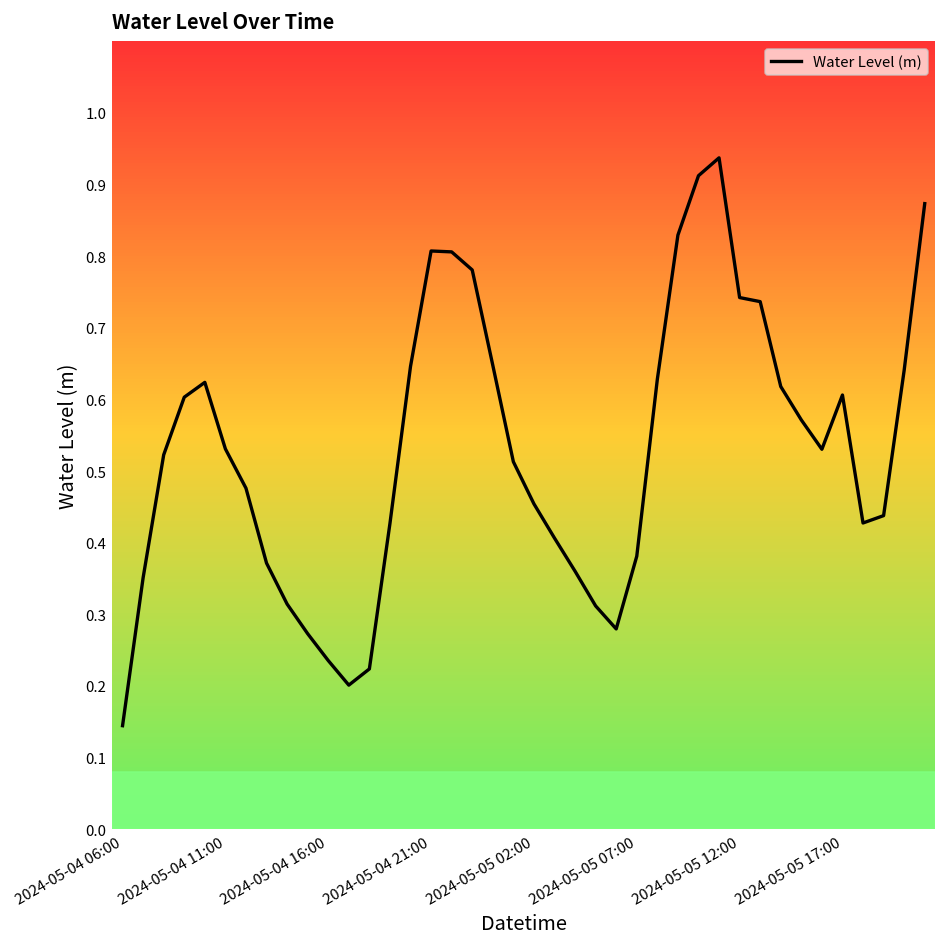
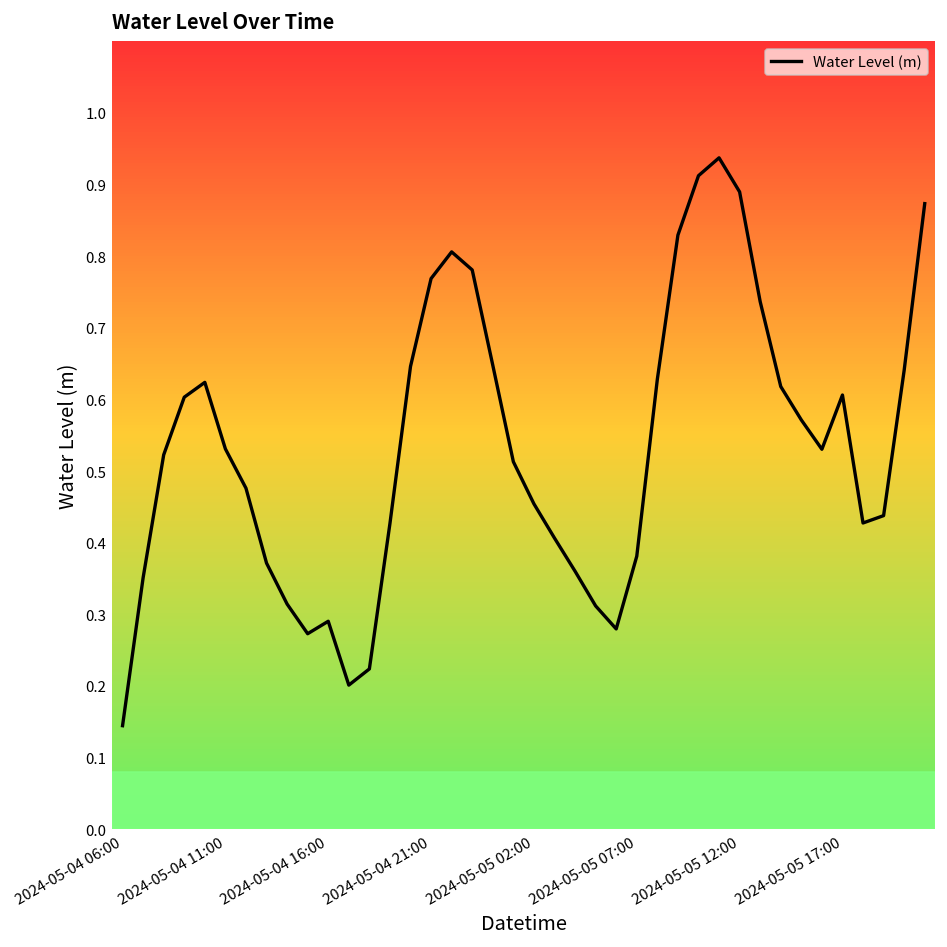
2024-05-04 16:00: 0.24 -> 0.29
2024-05-04 21:00: 0.81 -> 0.77
2024-05-05 12:00: 0.74 -> 0.89
